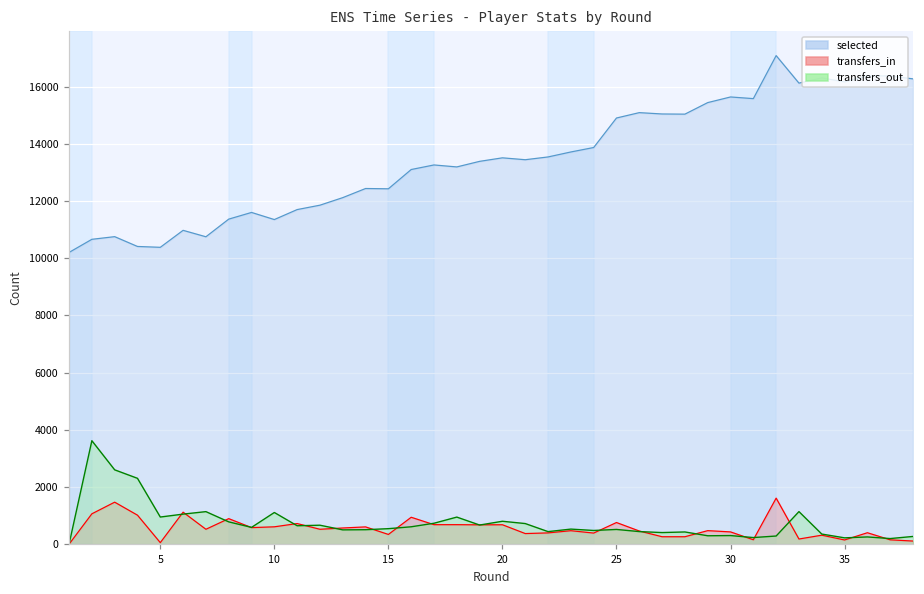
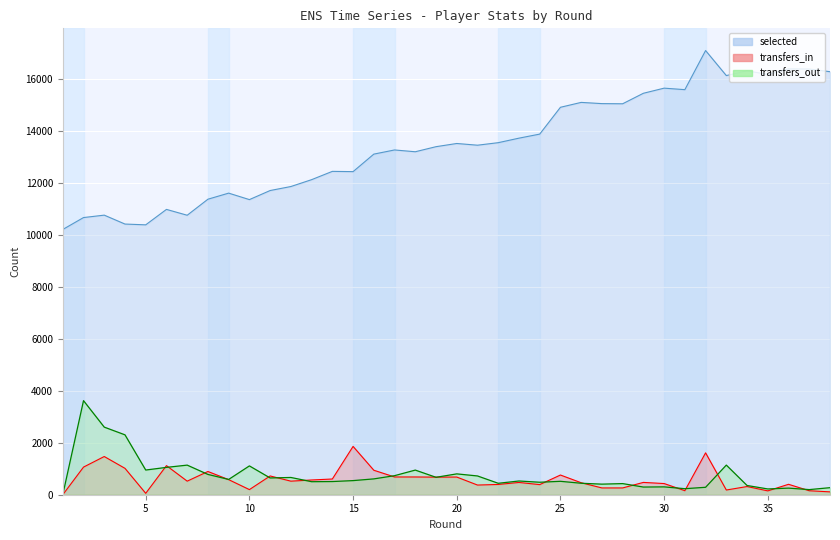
transfers_in, 10: 600 -> 200
transfers_in, 15: 300 -> 1900
